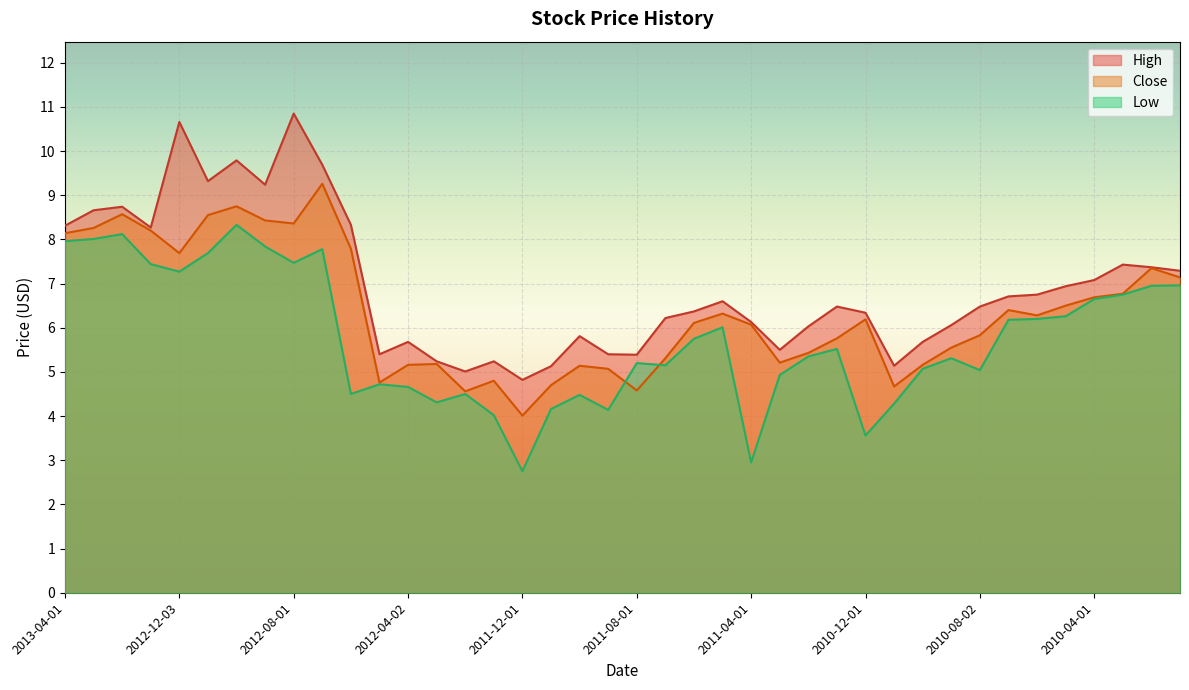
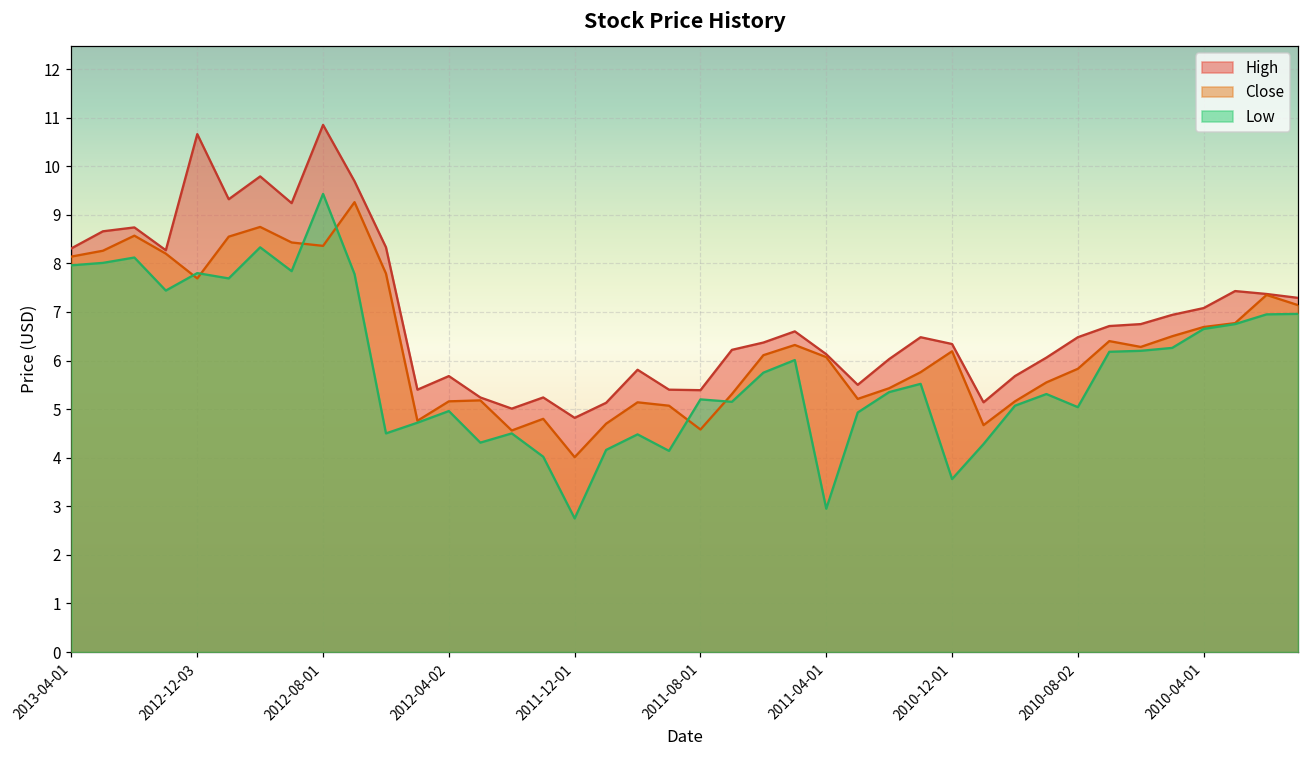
Low, 2012-12-03: 7.3 -> 7.8
Low, 2012-08-01: 7.5 -> 9.4
Low, 2012-04-02: 4.7 -> 5.0
